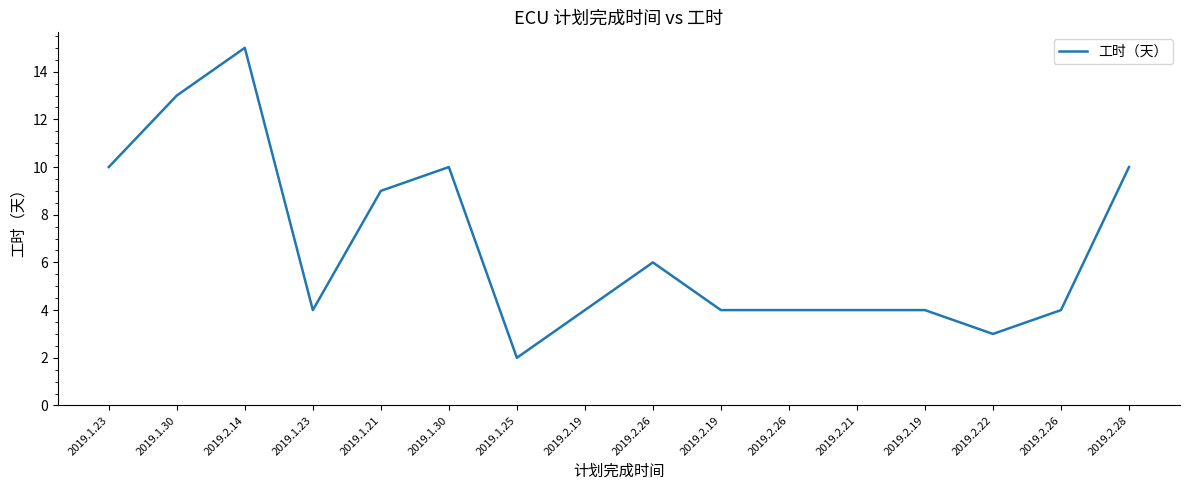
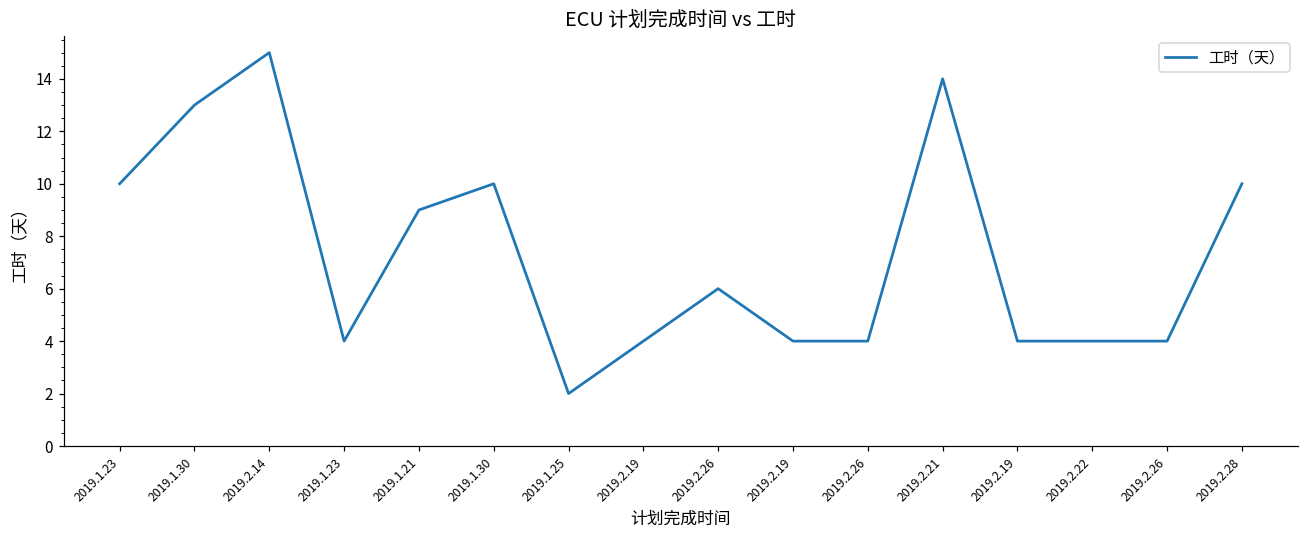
2019.2.21: 4 -> 14
2019.2.22: 3 -> 4
